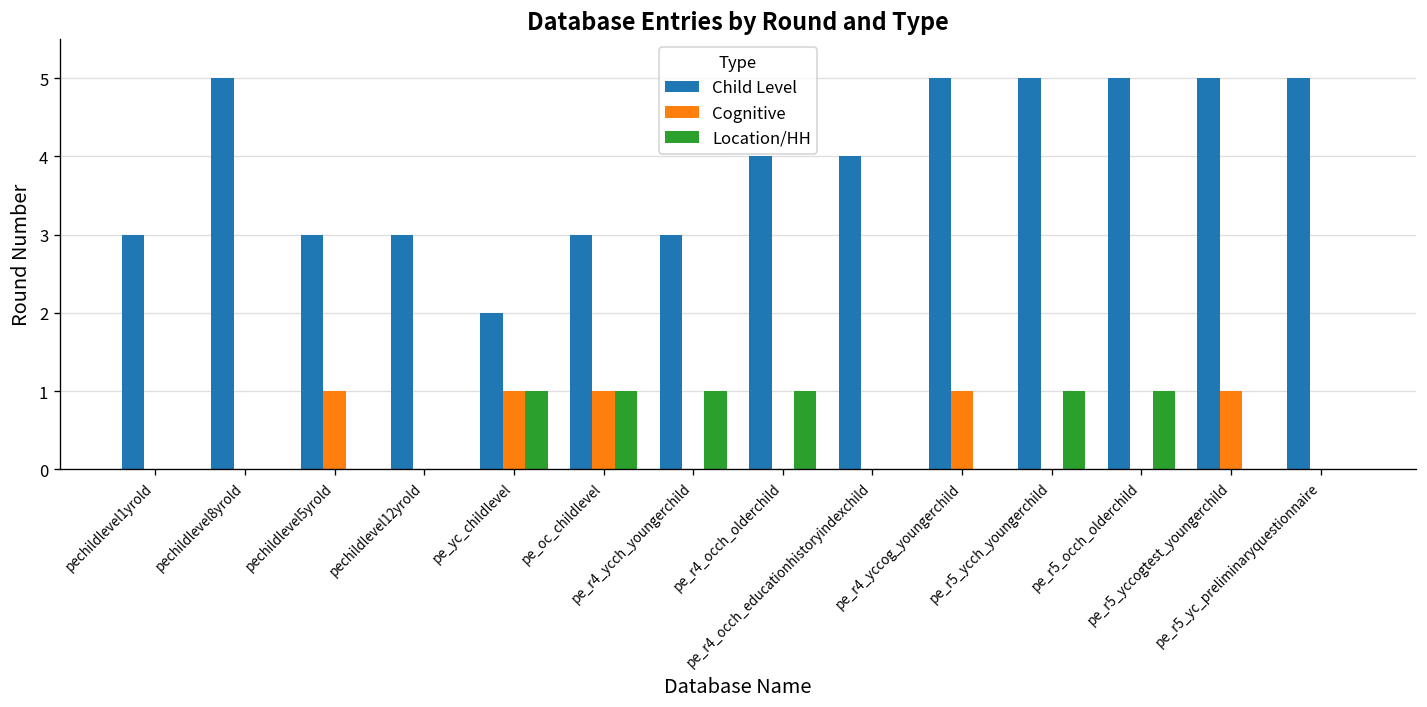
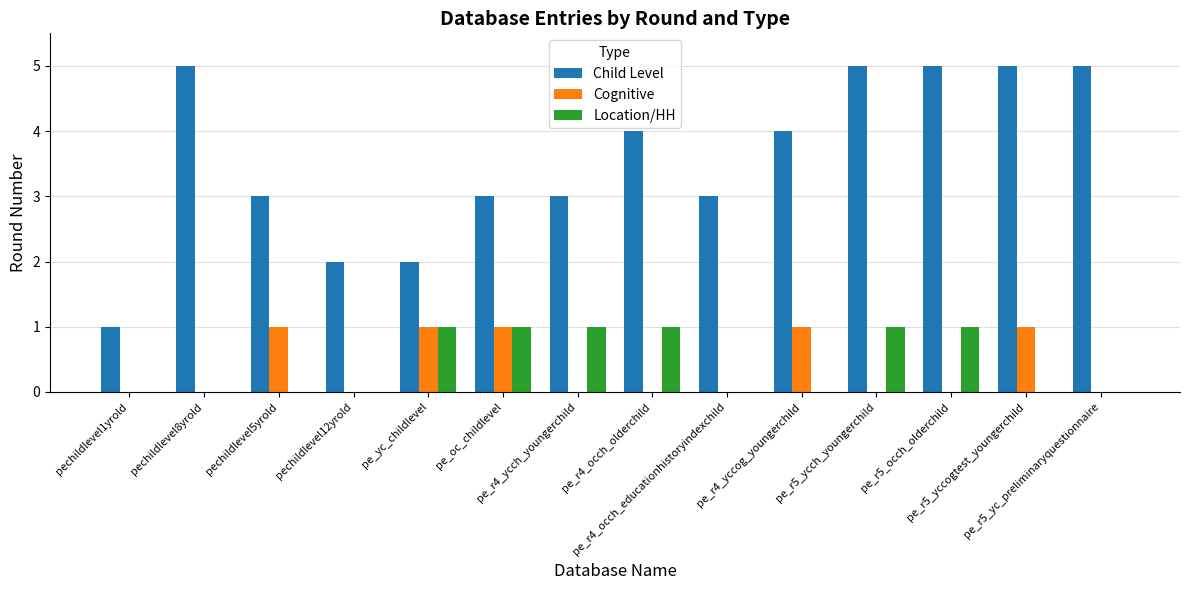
Child Level, pechildlevel1yrold: 3 -> 1
Child Level, pechildlevel12yrold: 3 -> 2
Child Level, pe_r4_occh_educationhistoryindexchild: 4 -> 3
Child Level, pe_r4_yccog_youngerchild: 5 -> 4
